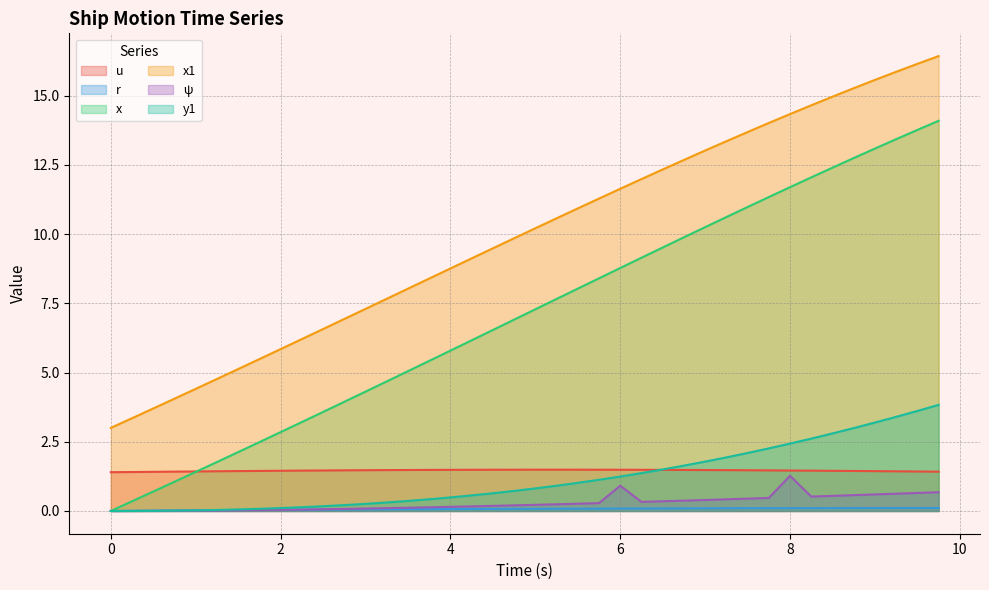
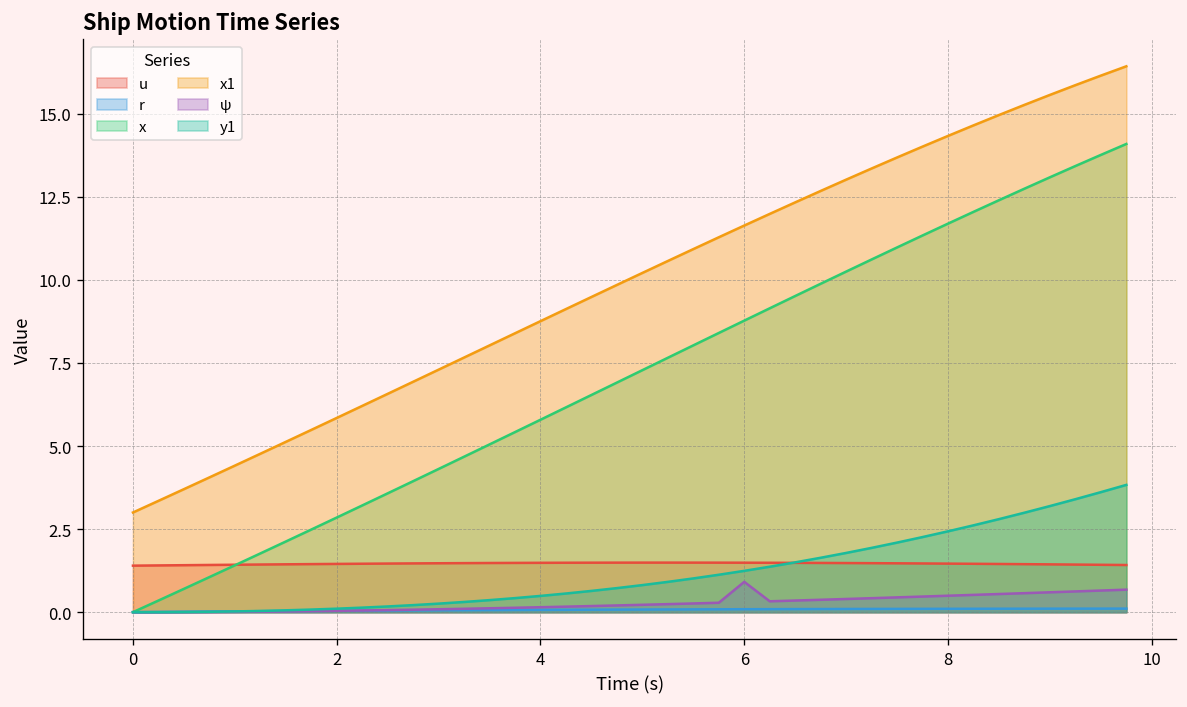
ψ, 8: 1.3 -> 0.5
